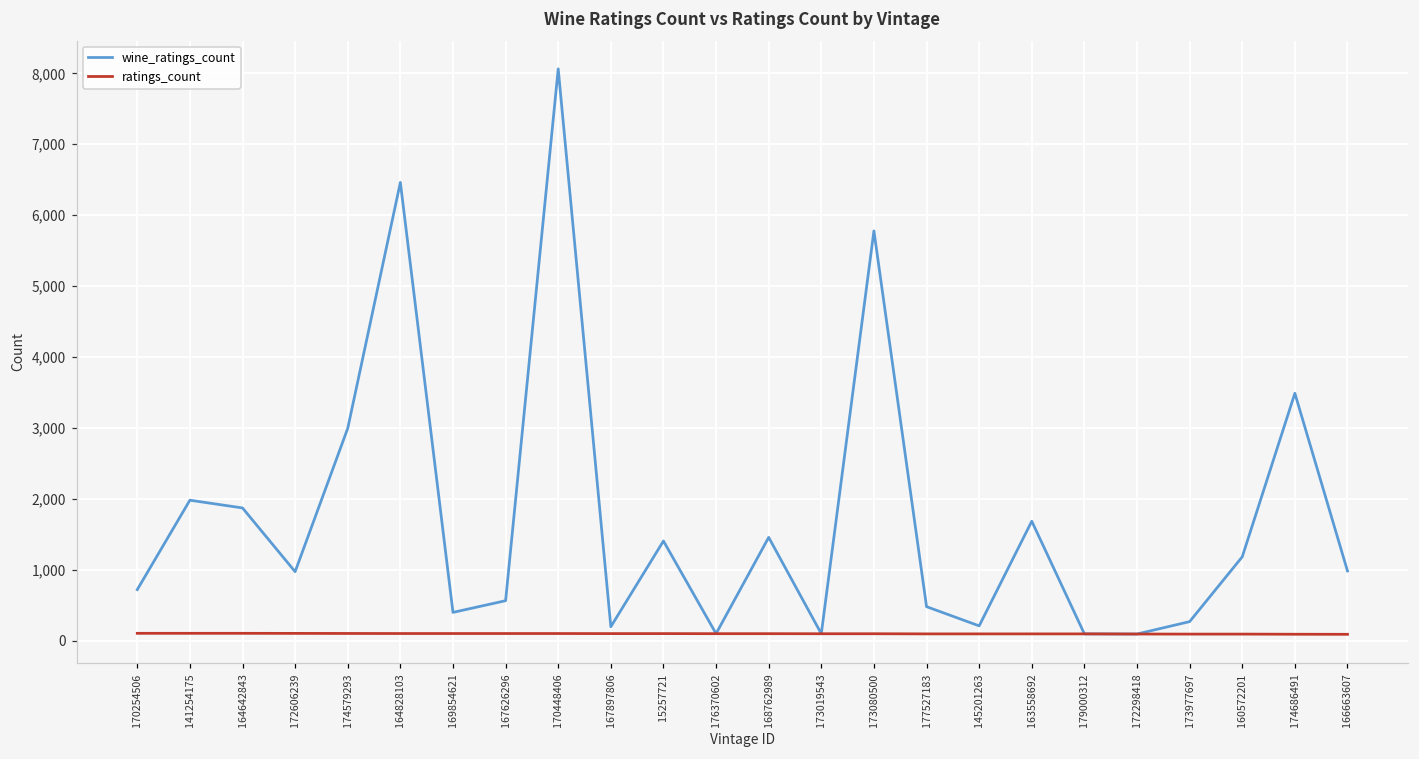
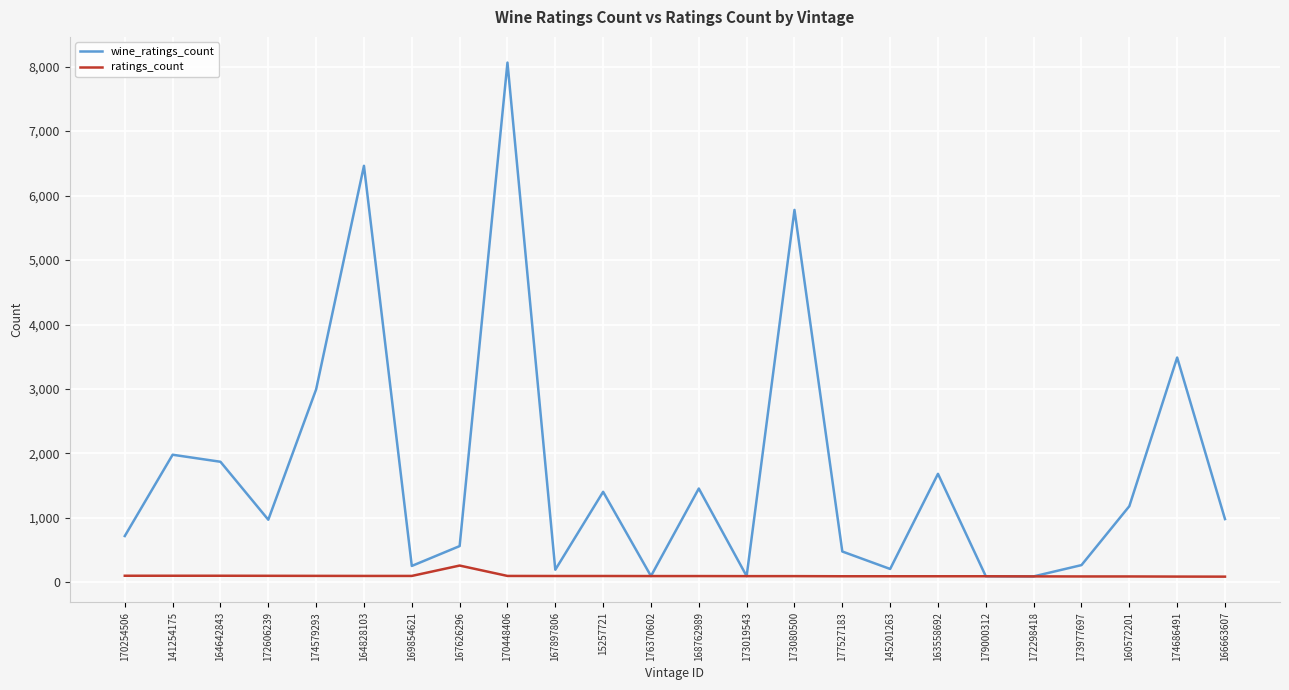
wine_ratings_count, 169854621: 400 -> 300
ratings_count, 167626296: 100 -> 300
